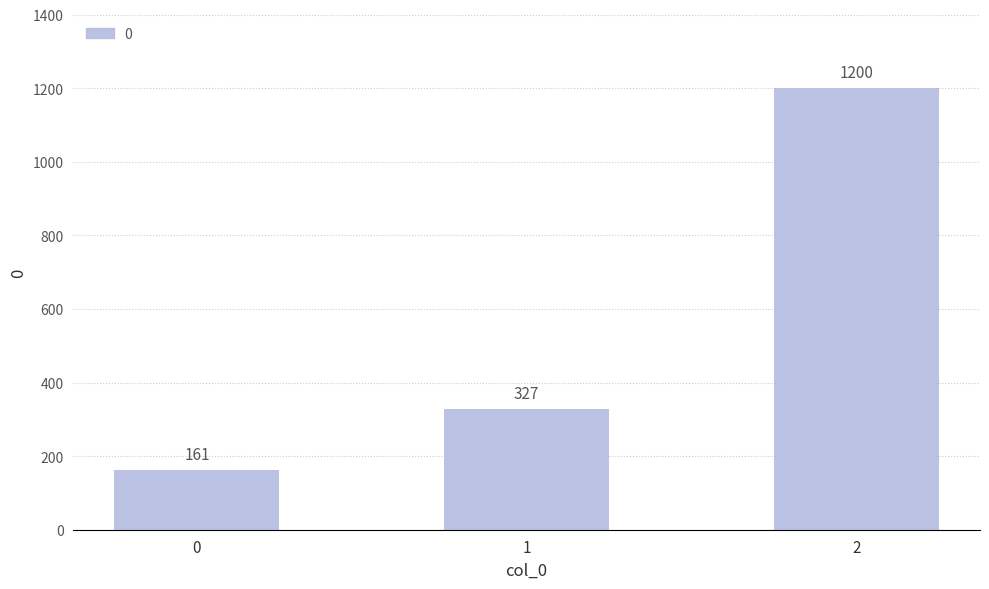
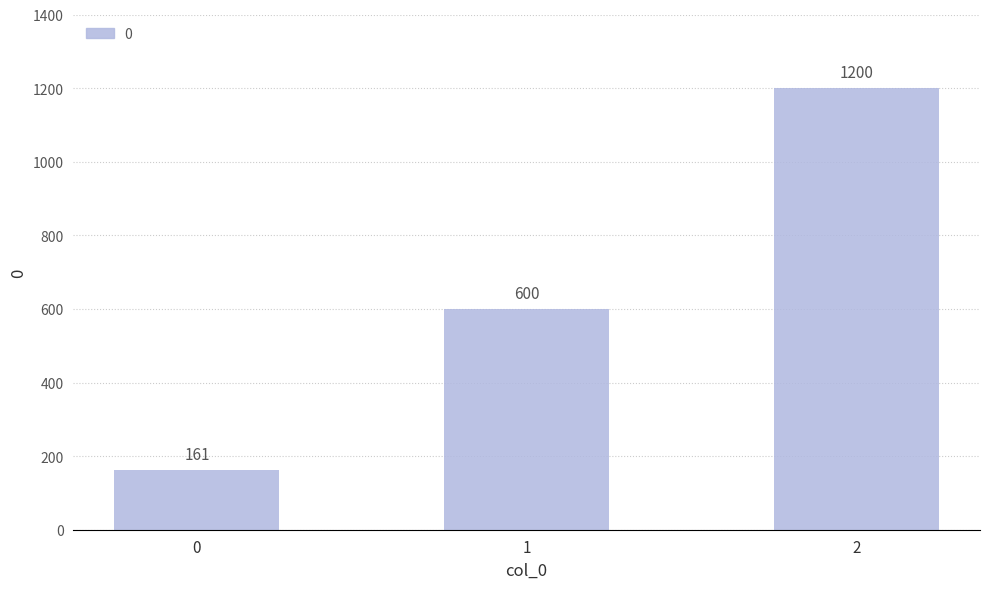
1: 327 -> 600
